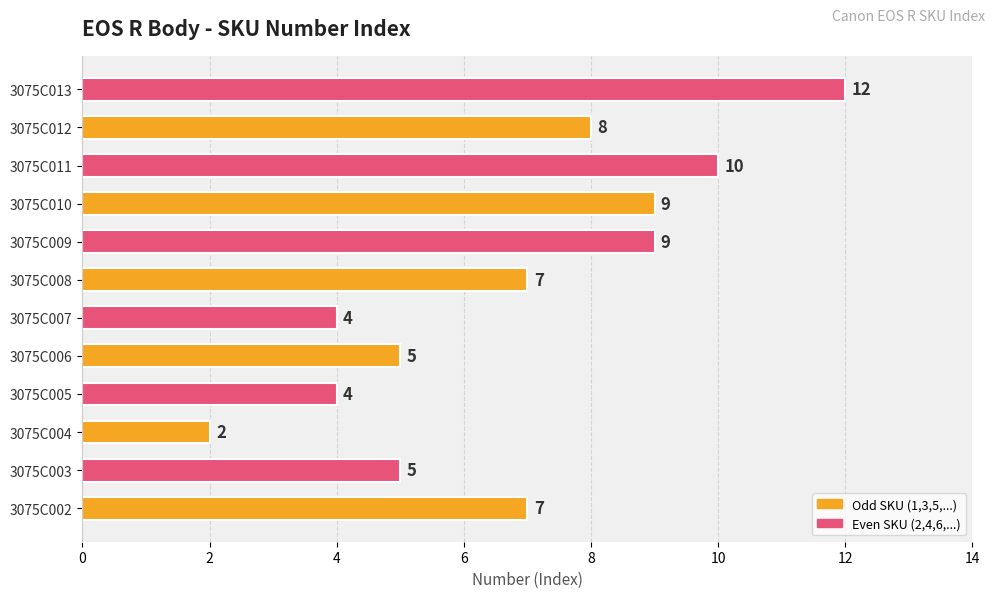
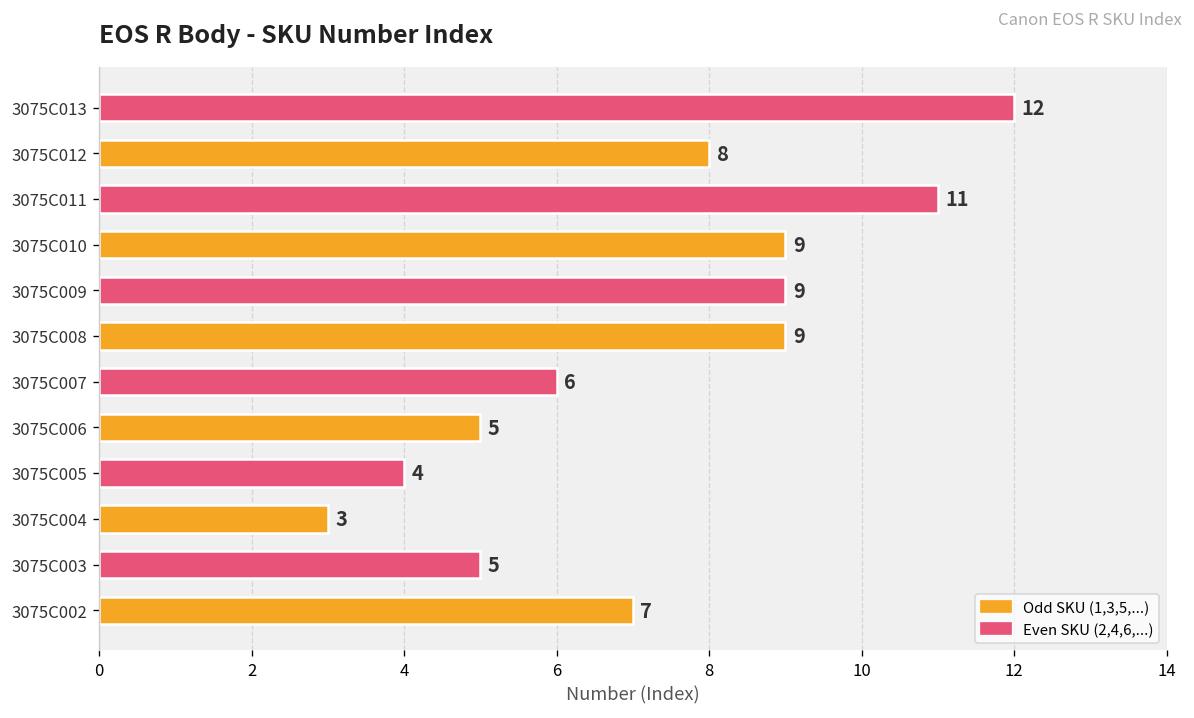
3075C011: 10 -> 11
3075C008: 7 -> 9
3075C007: 4 -> 6
3075C004: 2 -> 3
